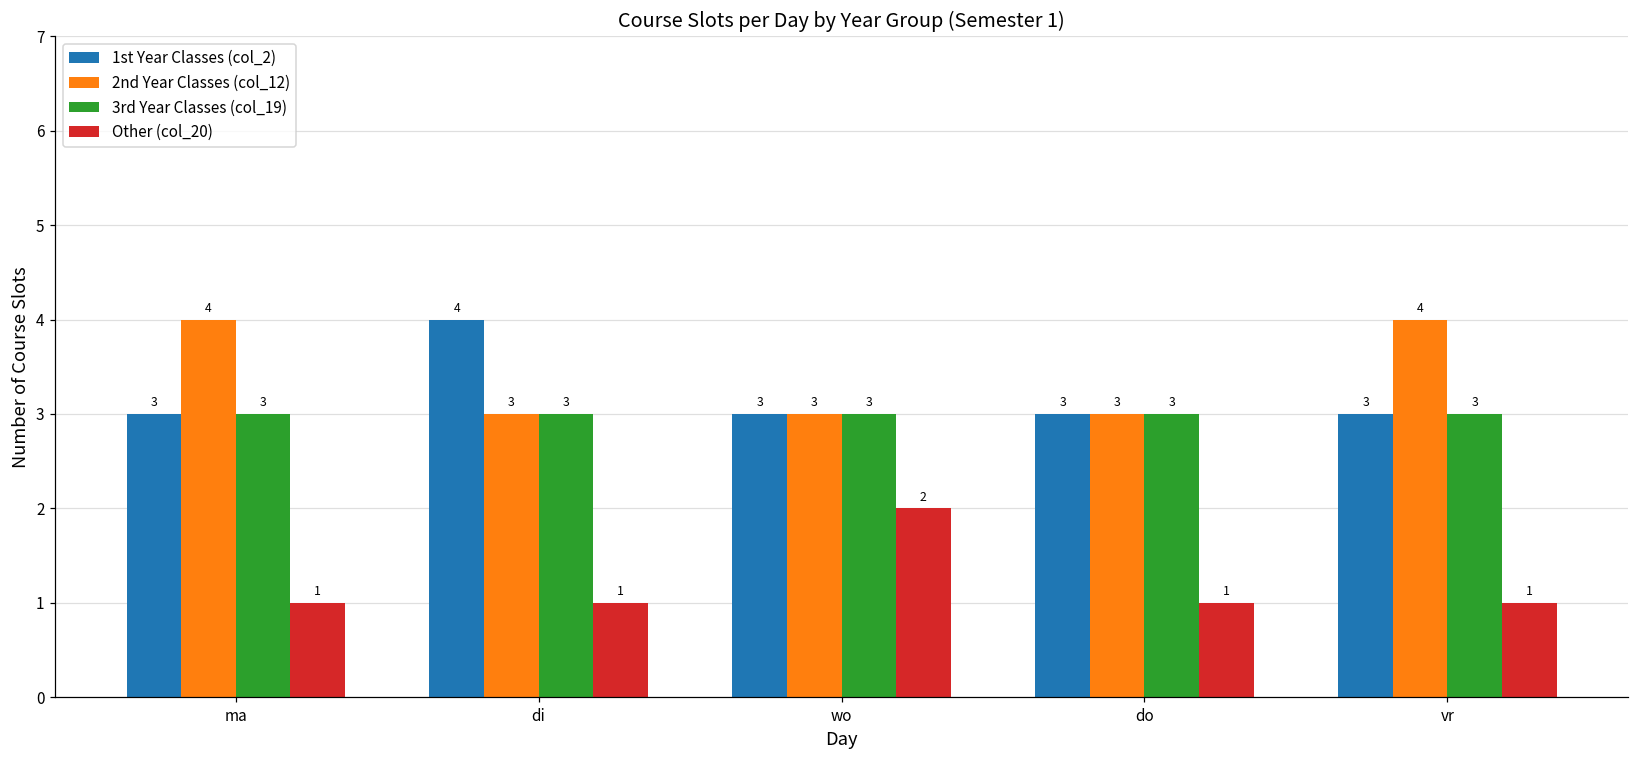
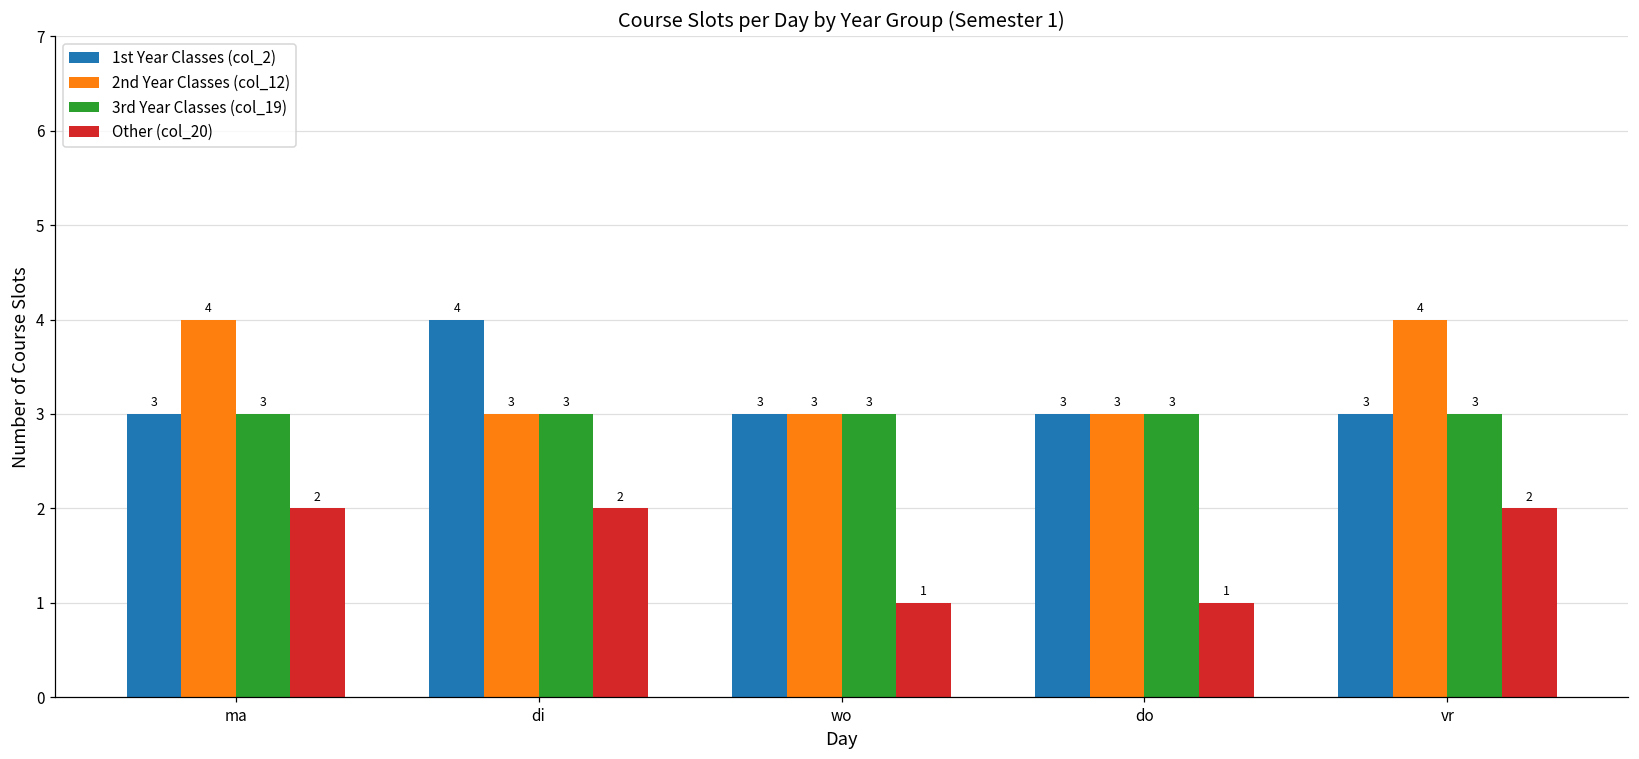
Other (col_20), ma: 1 -> 2
Other (col_20), di: 1 -> 2
Other (col_20), wo: 2 -> 1
Other (col_20), vr: 1 -> 2
